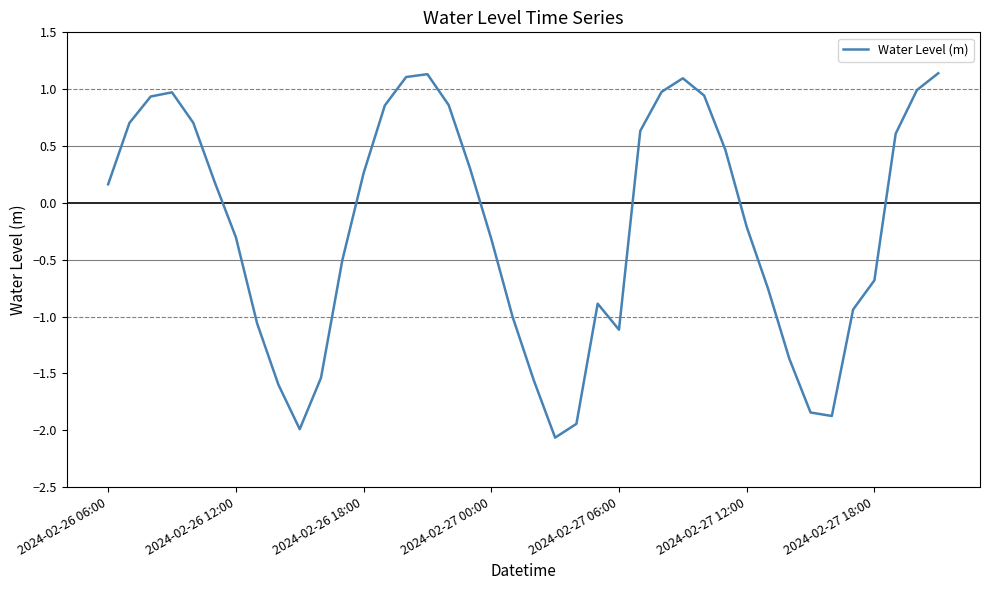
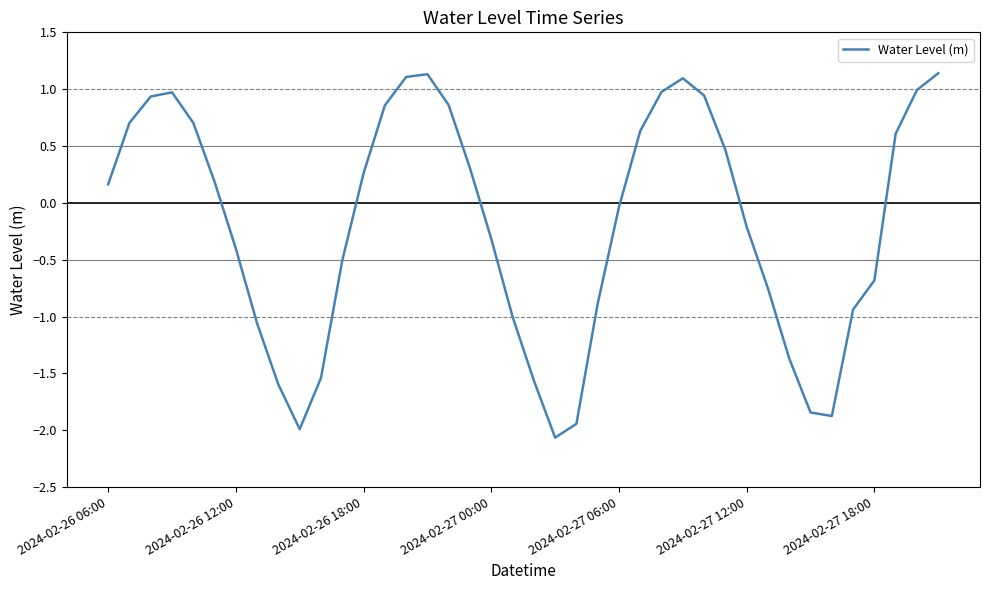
2024-02-26 12:00: -0.30 -> -0.40
2024-02-27 06:00: -1.12 -> -0.04
